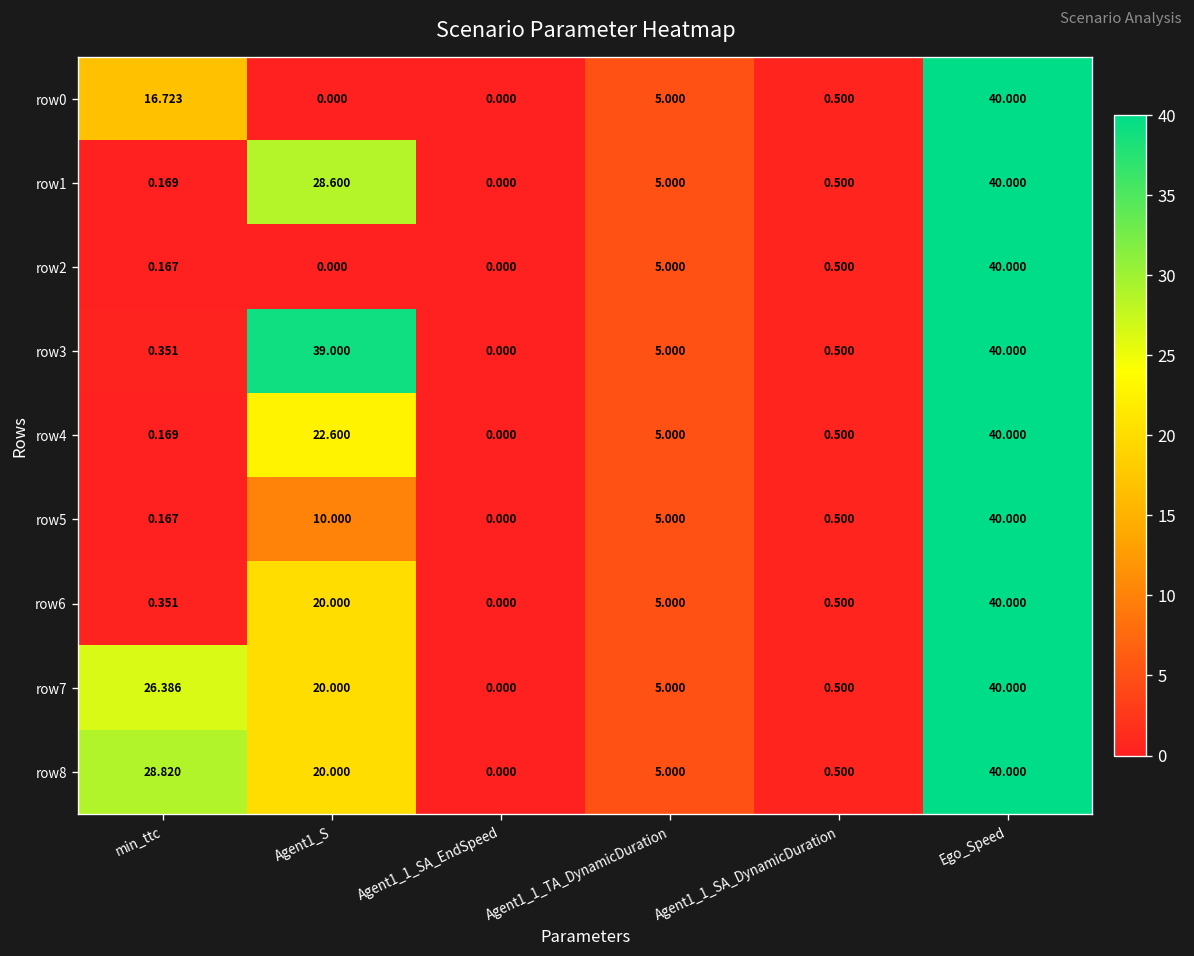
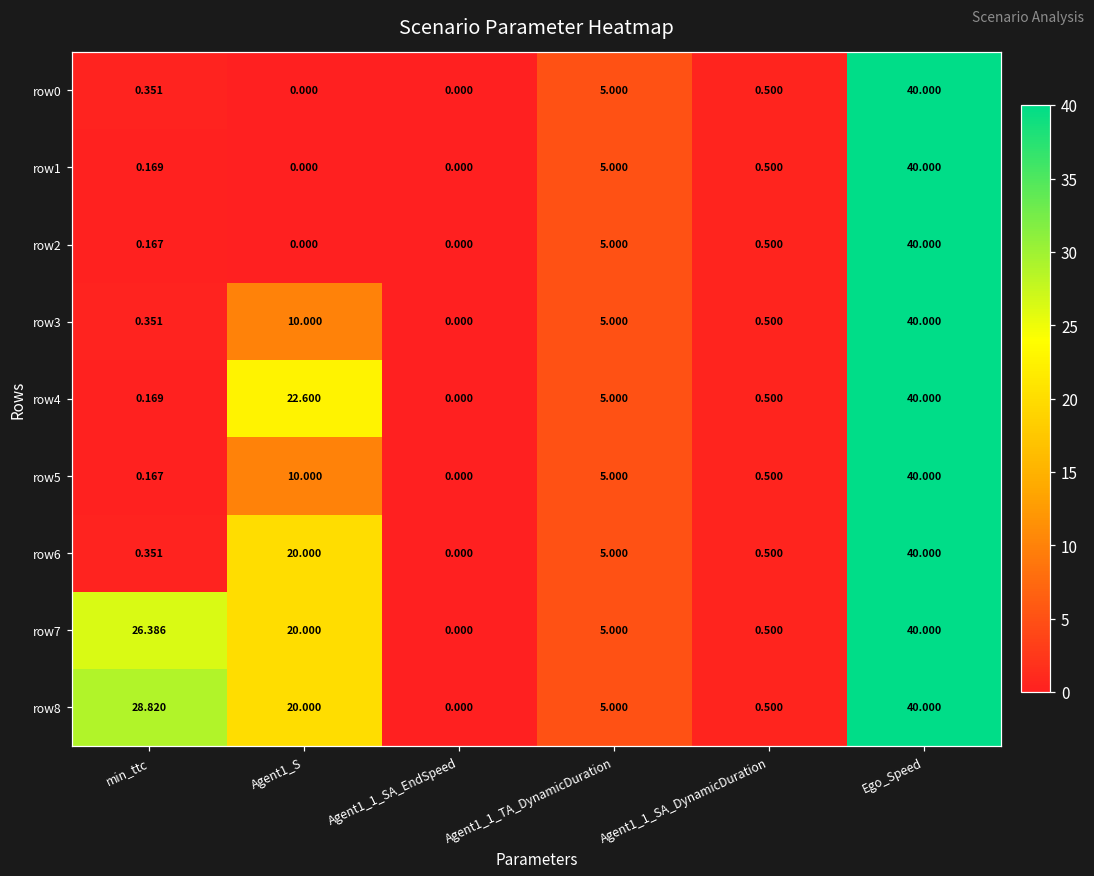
row0, min_ttc: 16.723 -> 0.351
row1, Agent1_S: 28.600 -> 0.000
row3, Agent1_S: 39.000 -> 10.000
